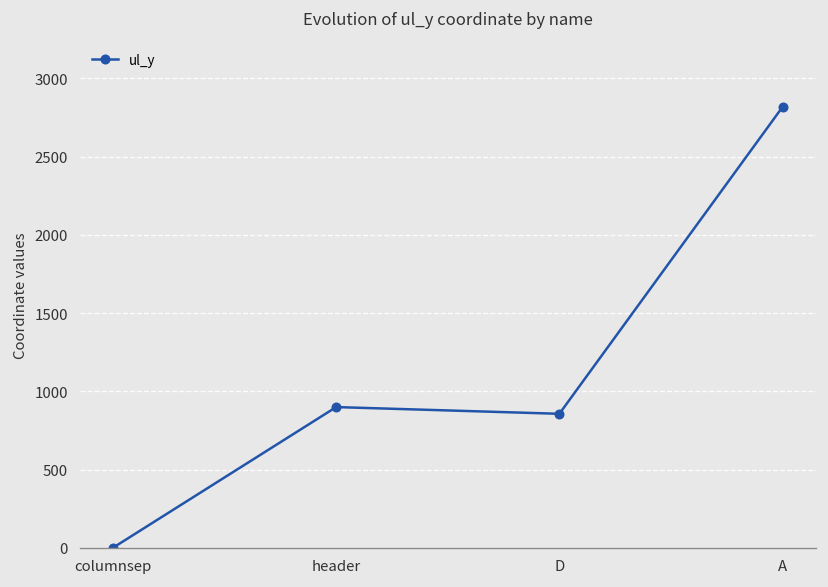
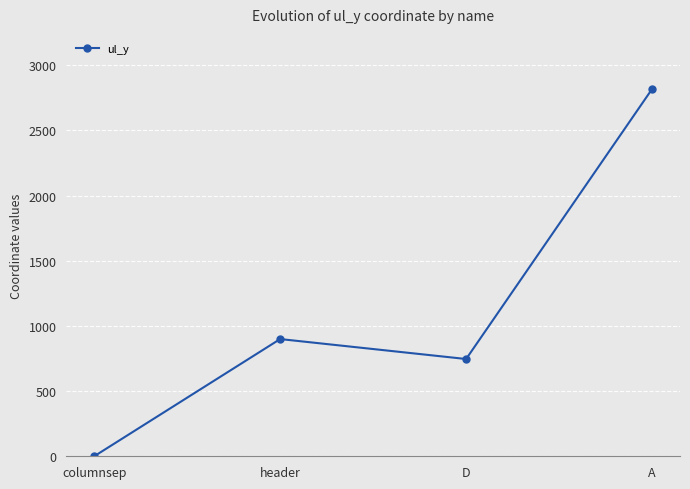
D: 860 -> 750
